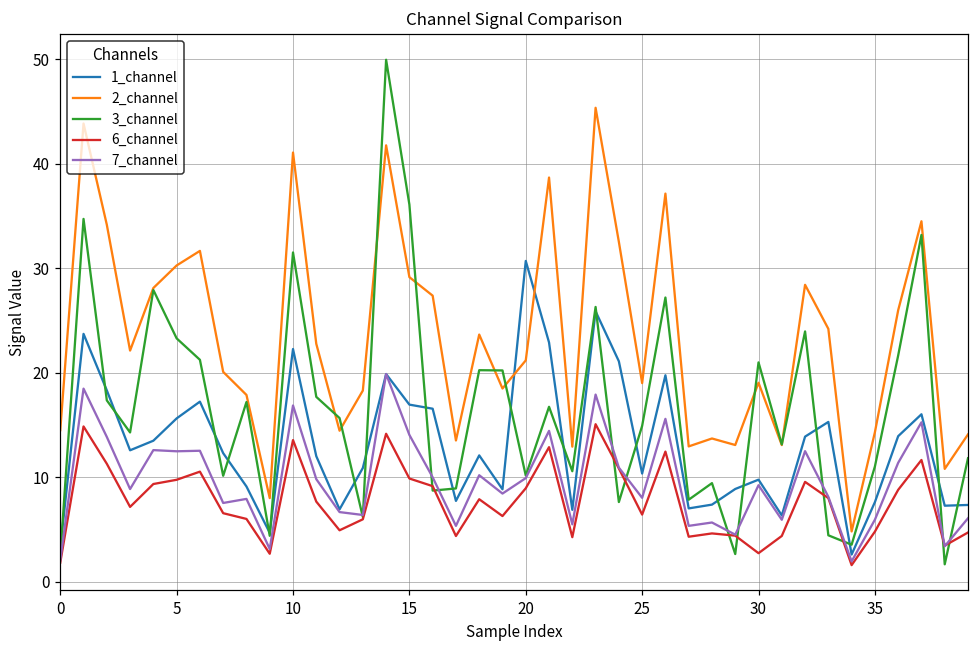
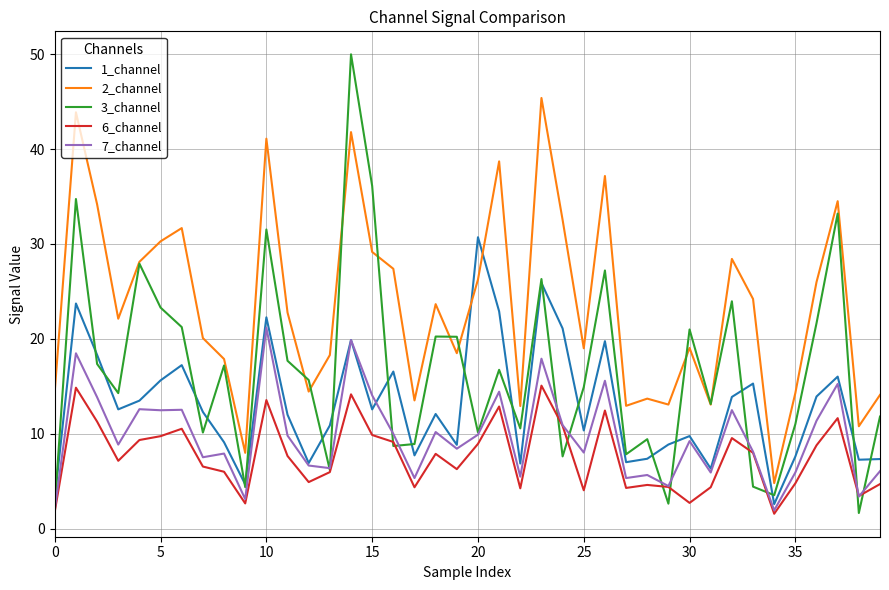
7_channel, 10: 17 -> 21
1_channel, 15: 17 -> 13
2_channel, 20: 21 -> 26
6_channel, 25: 6 -> 4
